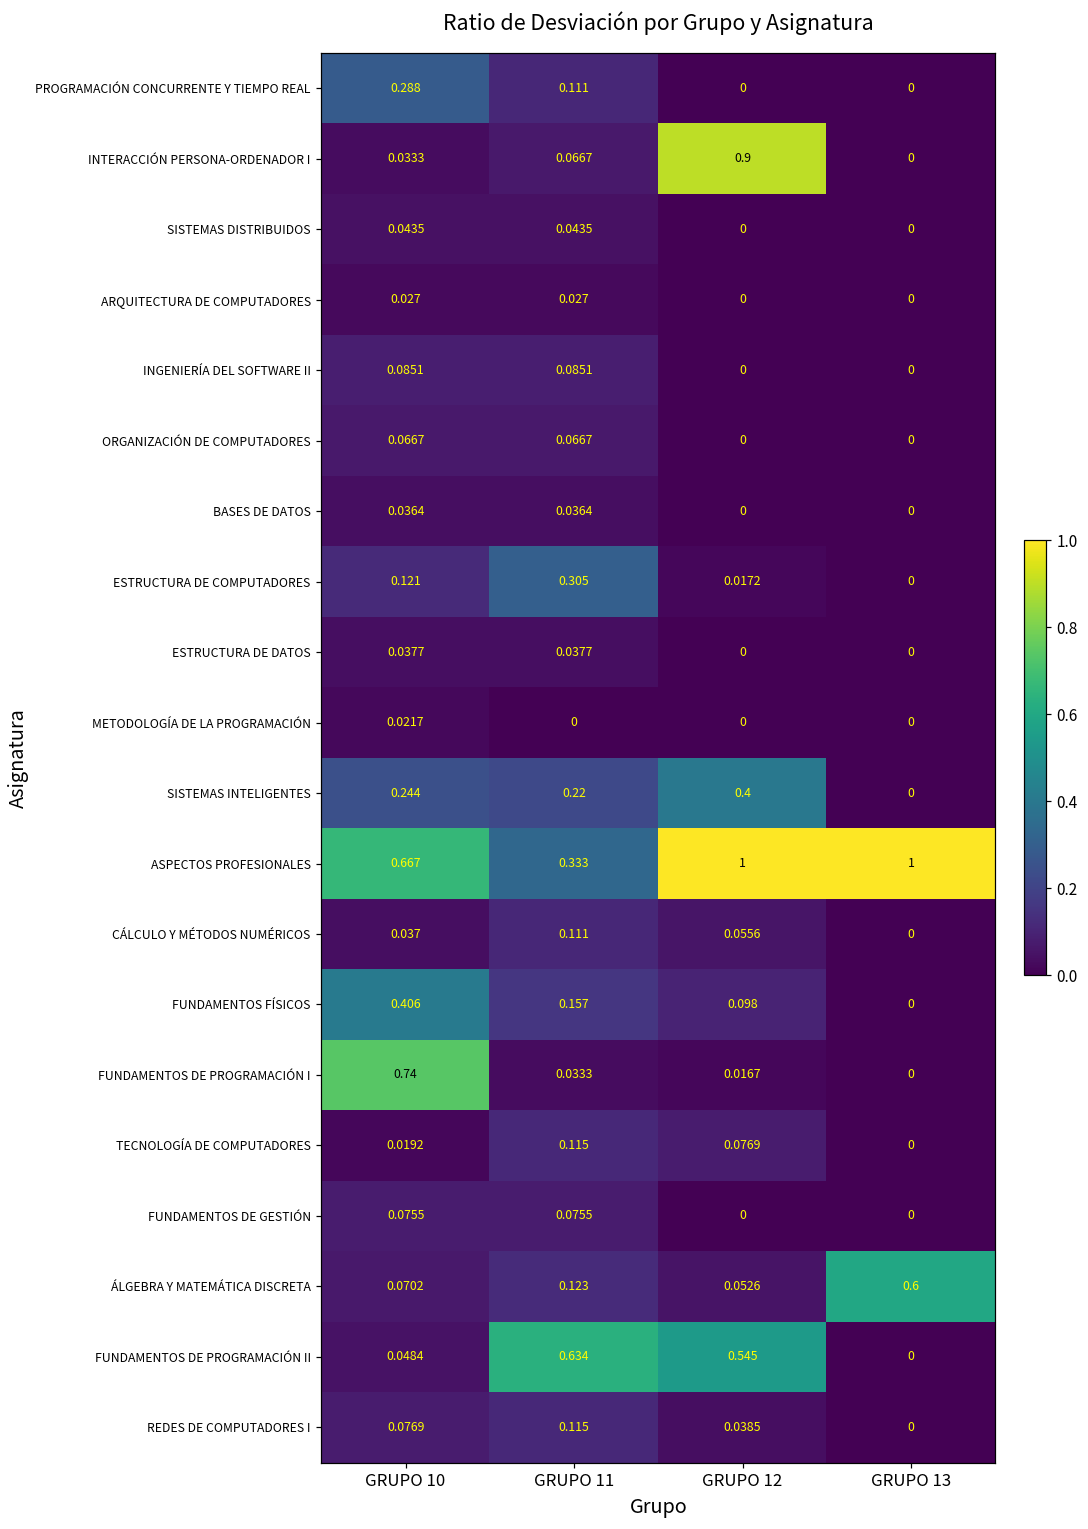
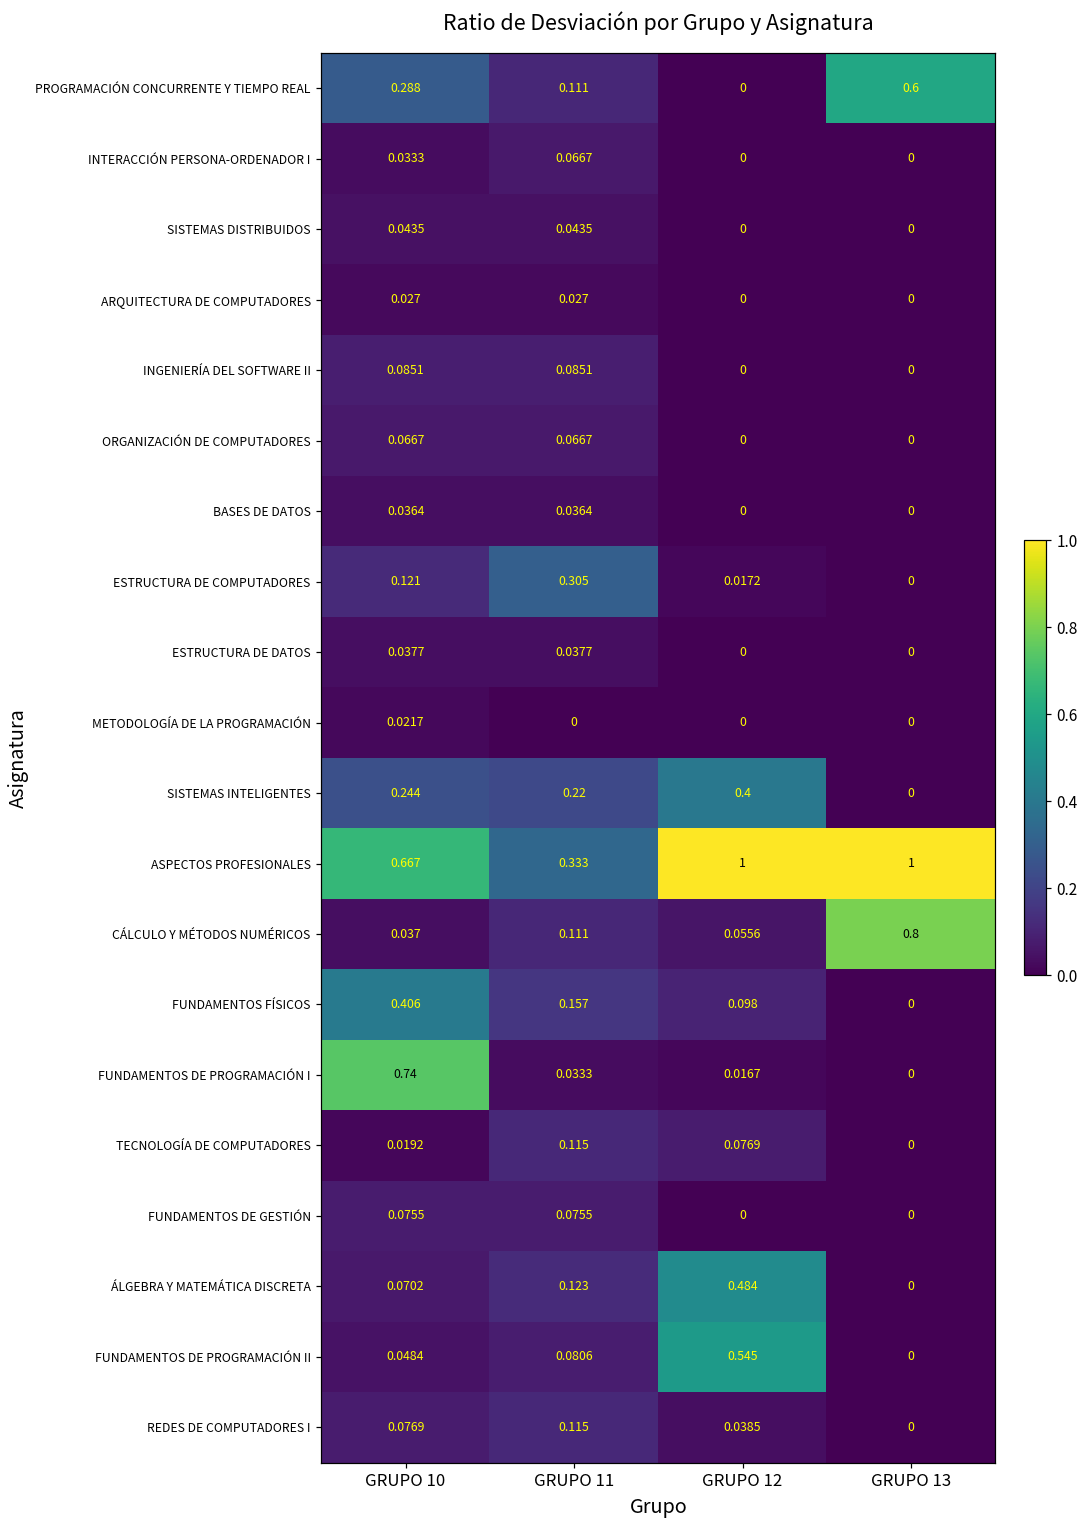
PROGRAMACIÓN CONCURRENTE Y TIEMPO REAL, GRUPO 13: 0 -> 0.6
INTERACCIÓN PERSONA-ORDENADOR I, GRUPO 12: 0.9 -> 0
CÁLCULO Y MÉTODOS NUMÉRICOS, GRUPO 13: 0 -> 0.8
ÁLGEBRA Y MATEMÁTICA DISCRETA, GRUPO 12: 0.0526 -> 0.484
ÁLGEBRA Y MATEMÁTICA DISCRETA, GRUPO 13: 0.6 -> 0
FUNDAMENTOS DE PROGRAMACIÓN II, GRUPO 11: 0.634 -> 0.0806
